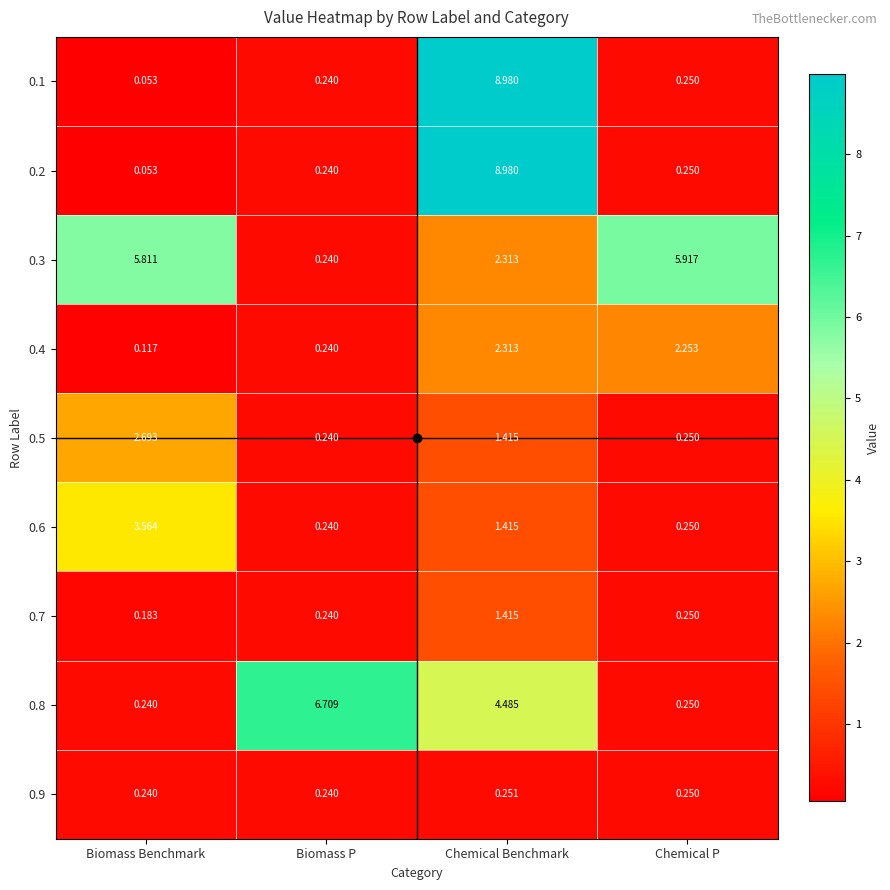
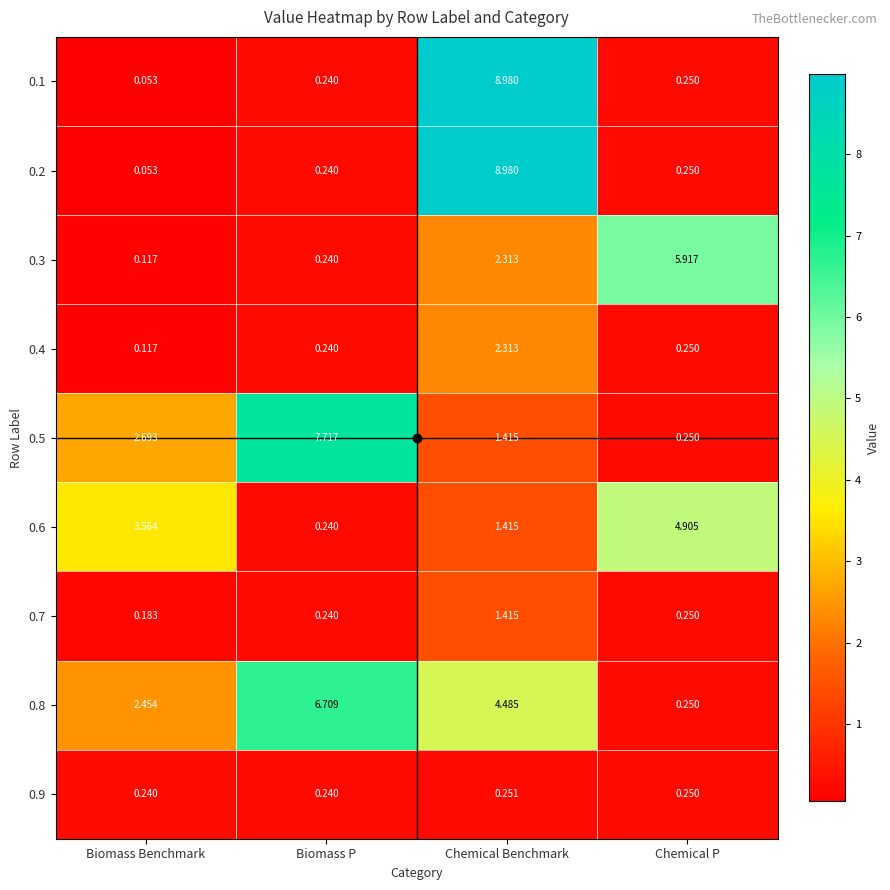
0.3, Biomass Benchmark: 5.811 -> 0.117
0.4, Chemical P: 2.253 -> 0.250
0.5, Biomass P: 0.240 -> 7.717
0.6, Chemical P: 0.250 -> 4.905
0.8, Biomass Benchmark: 0.240 -> 2.454
